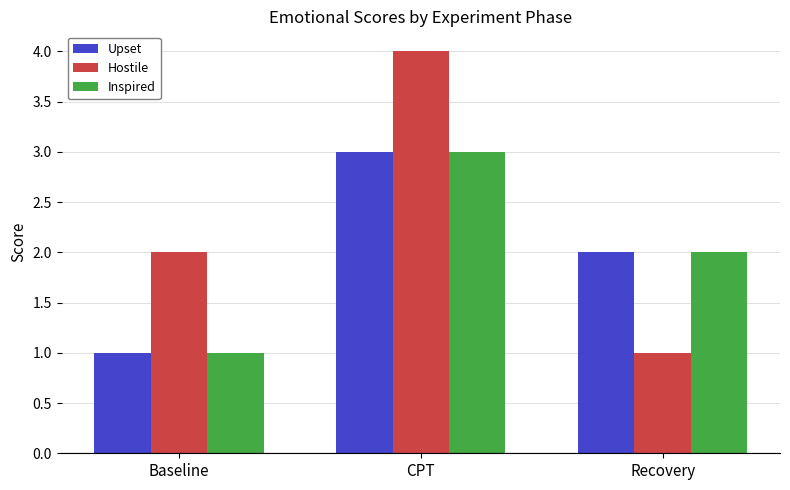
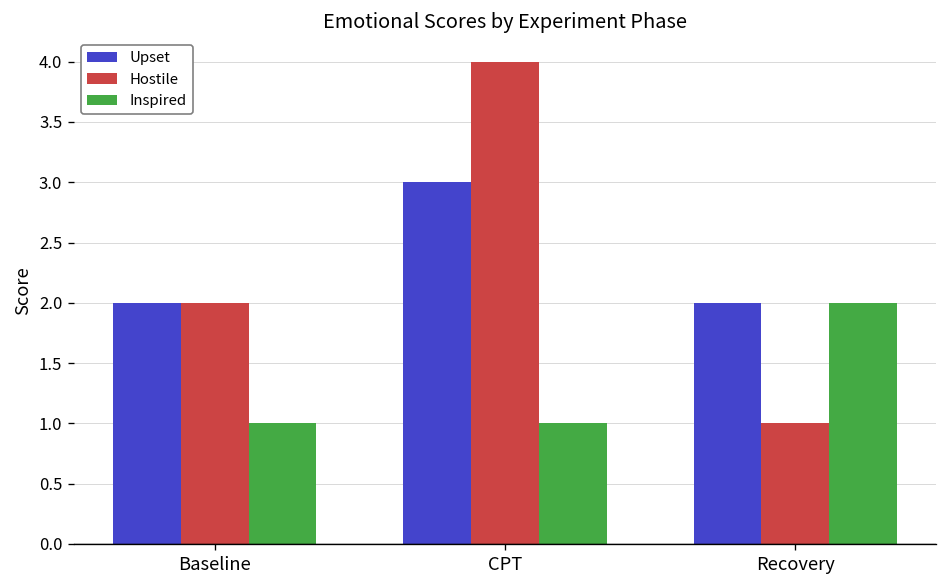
Upset, Baseline: 1 -> 2
Inspired, CPT: 3 -> 1
